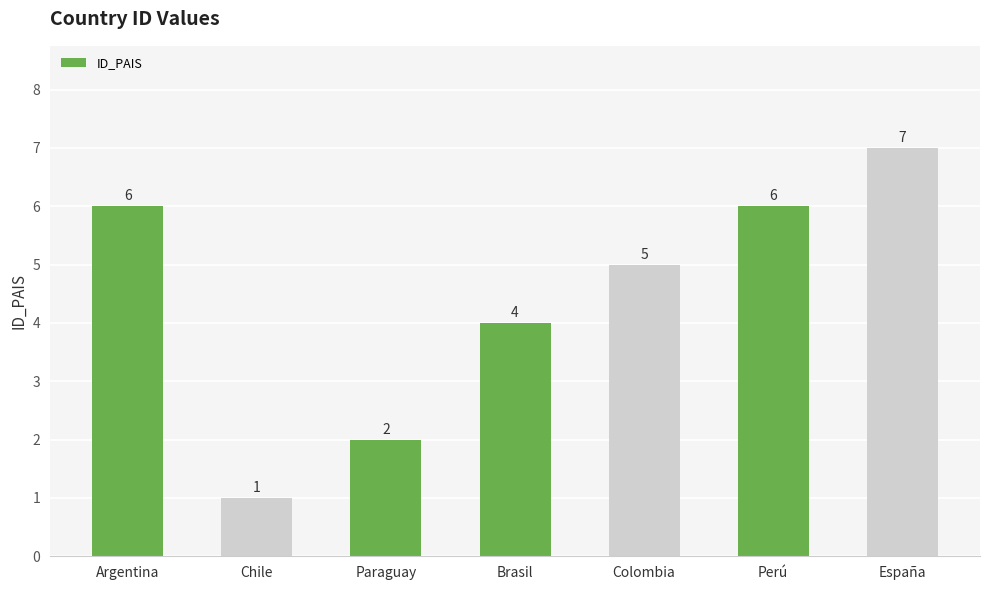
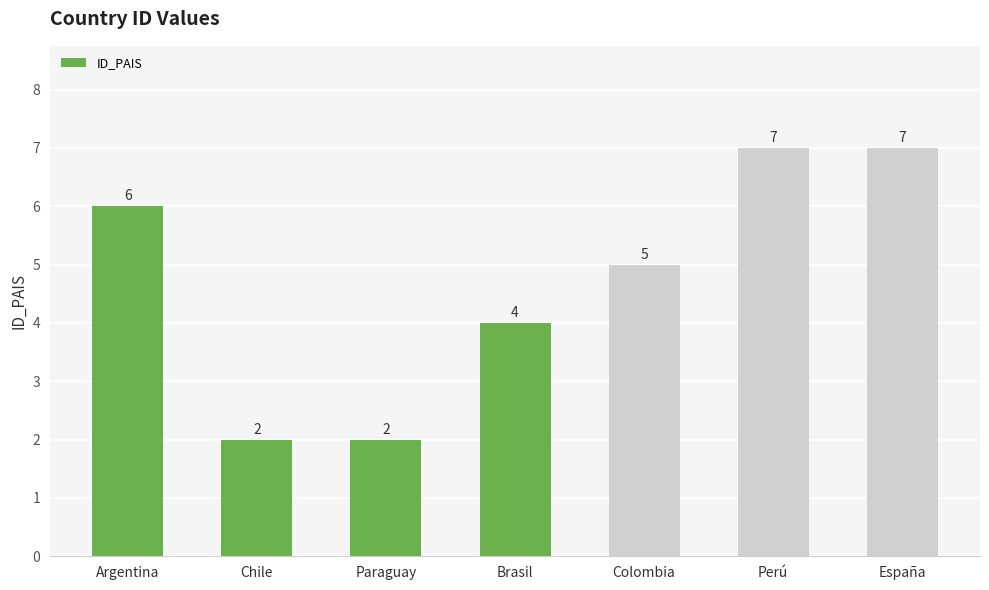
Chile: 1 -> 2
Perú: 6 -> 7
